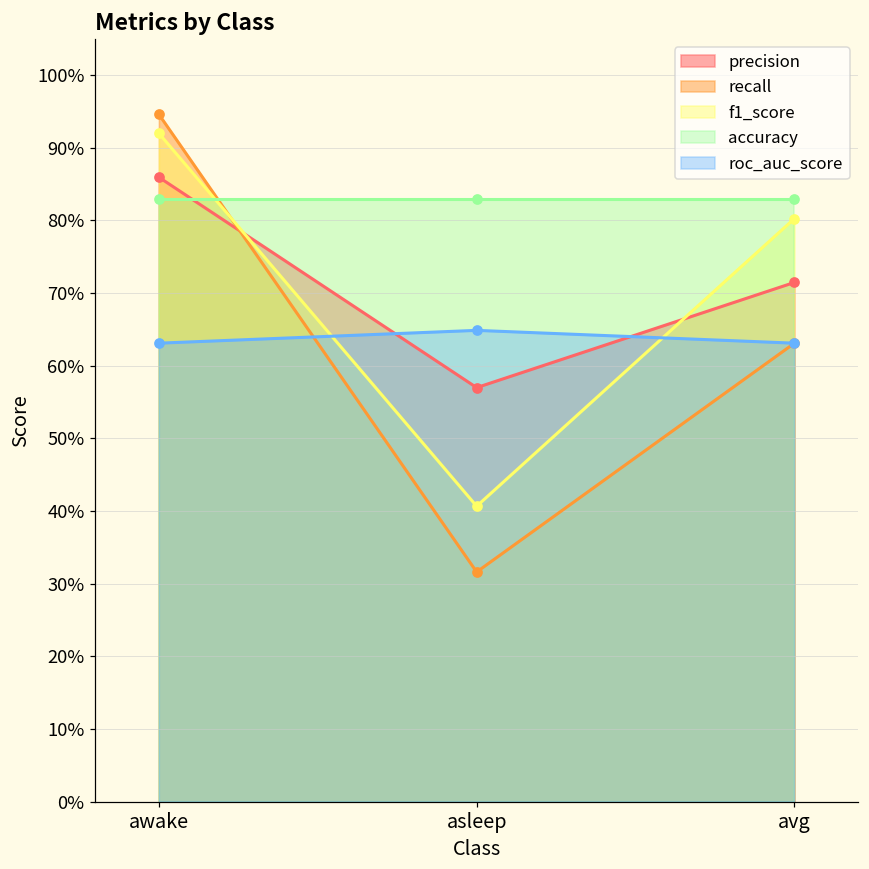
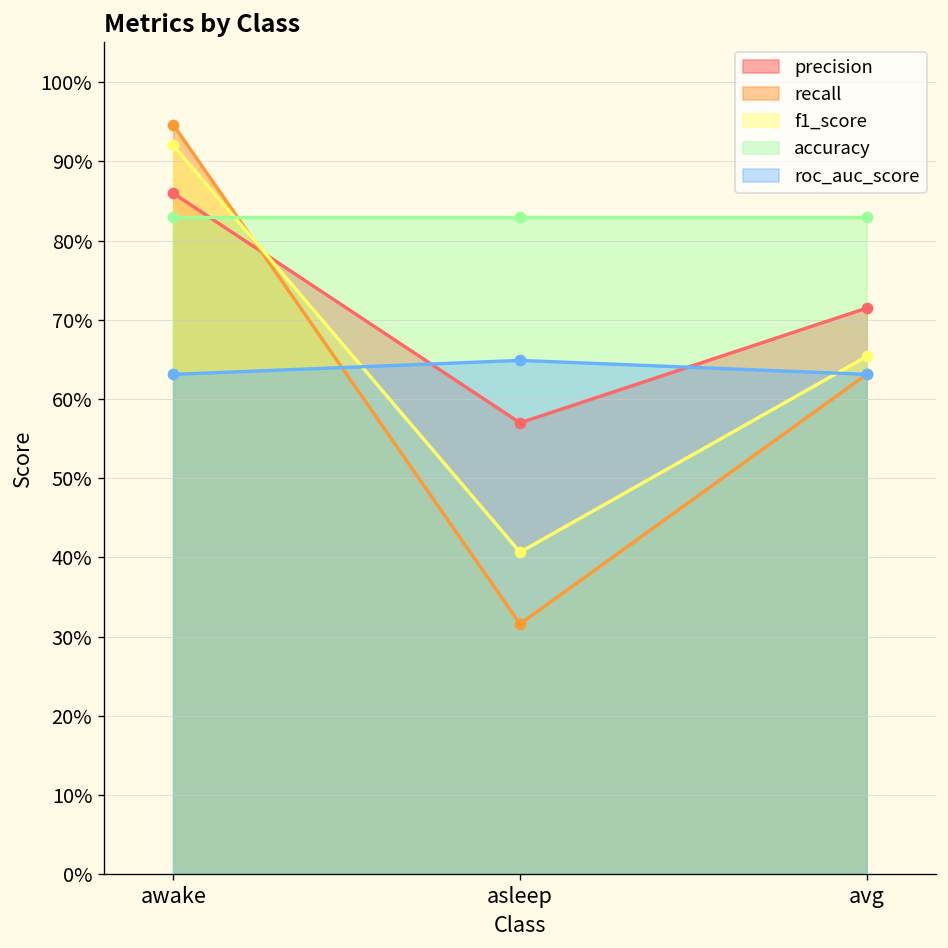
f1_score, avg: 80% -> 65%
